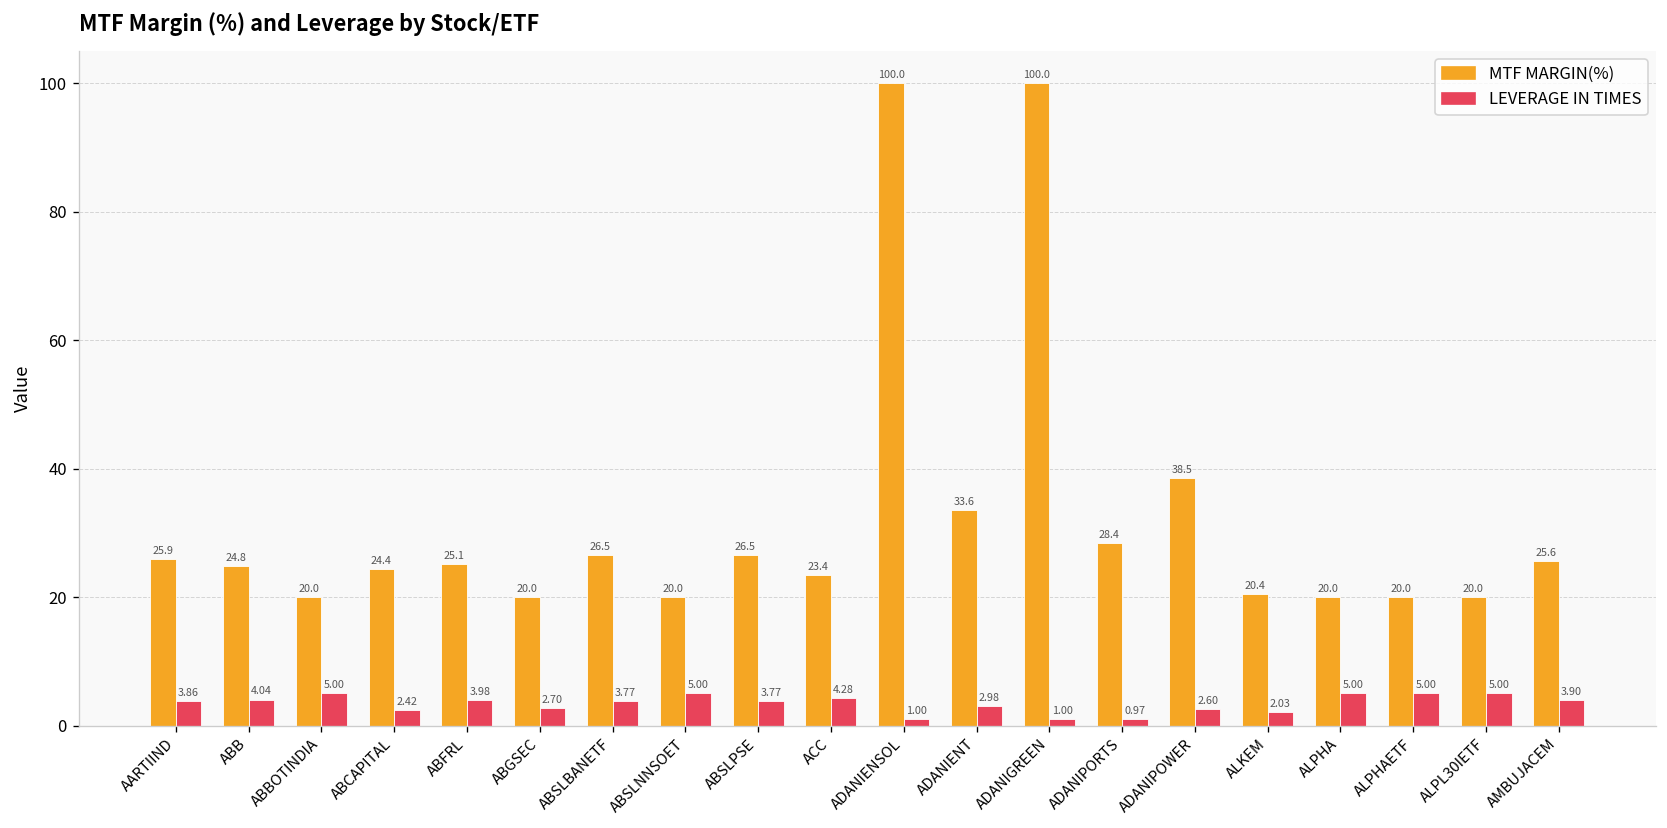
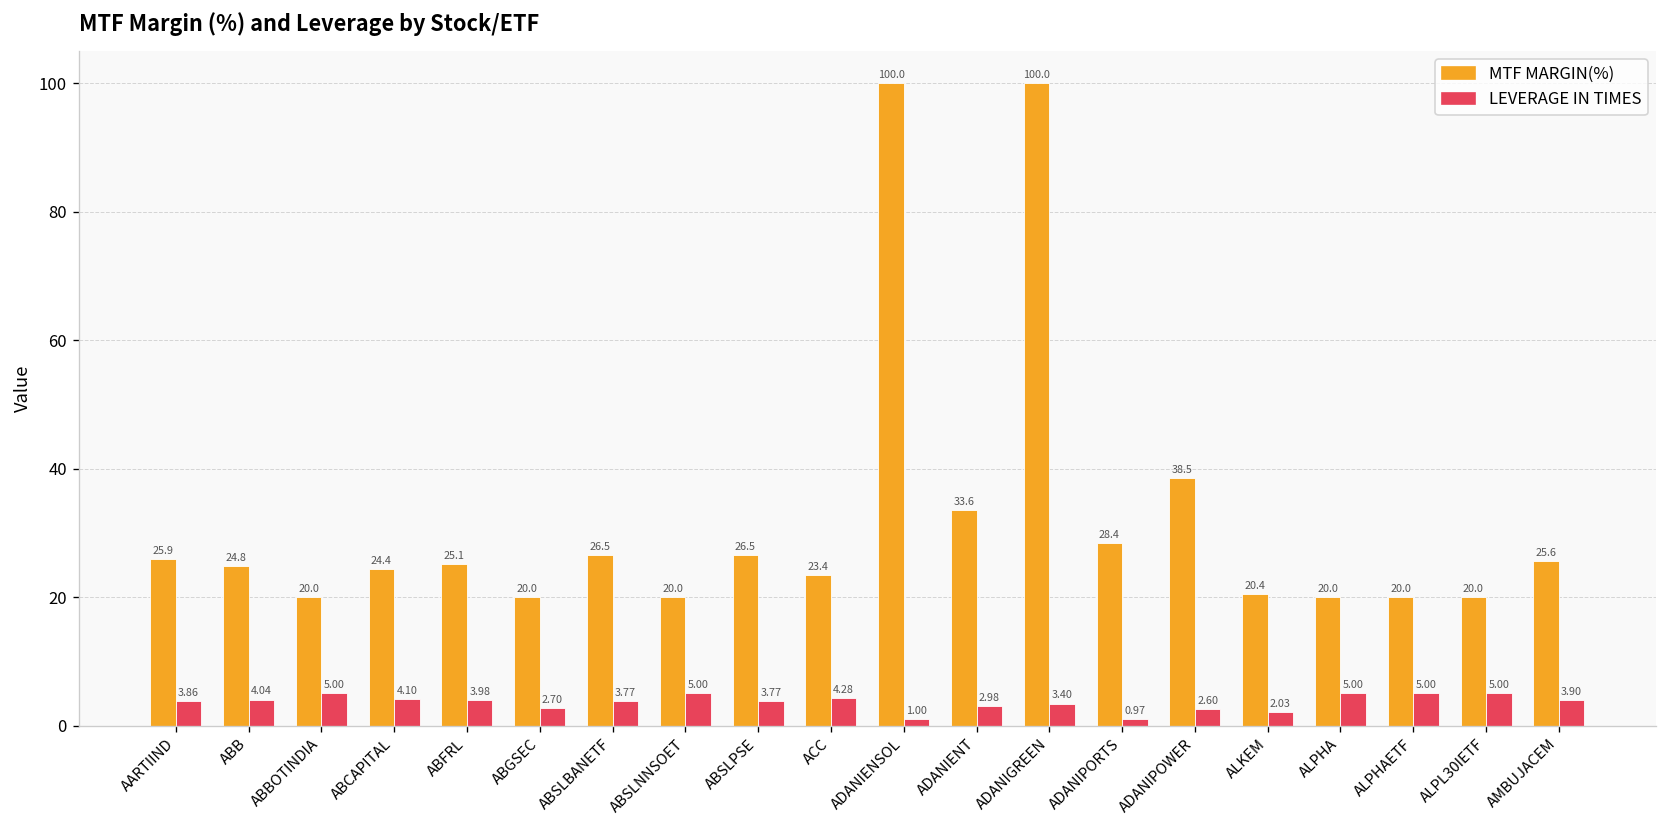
LEVERAGE IN TIMES, ABCAPITAL: 2.42 -> 4.10
LEVERAGE IN TIMES, ADANIGREEN: 1.00 -> 3.40
